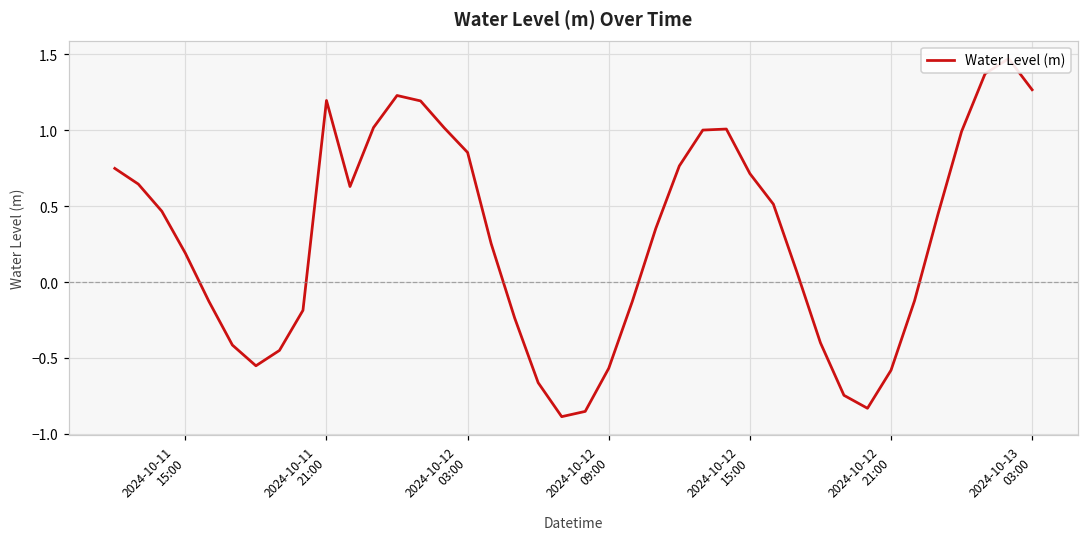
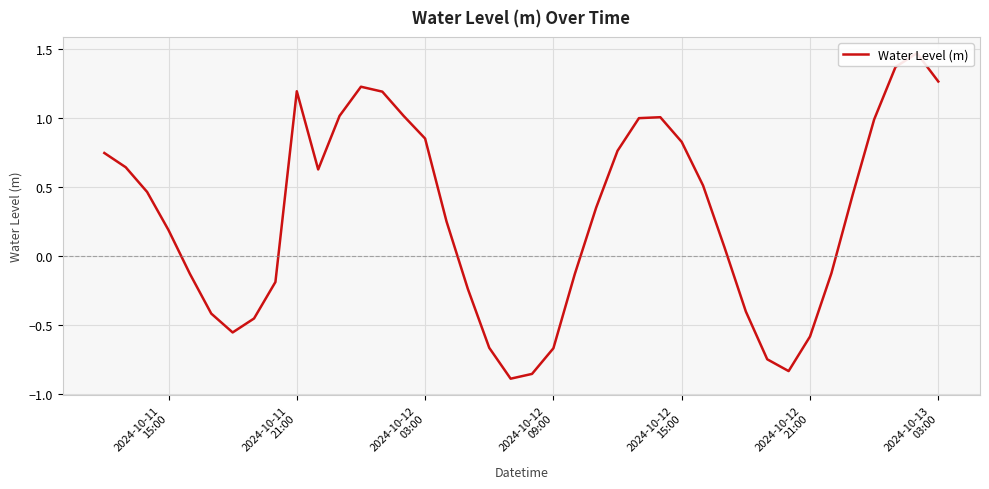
2024-10-12 09:00: -0.57 -> -0.67
2024-10-12 15:00: 0.71 -> 0.83
